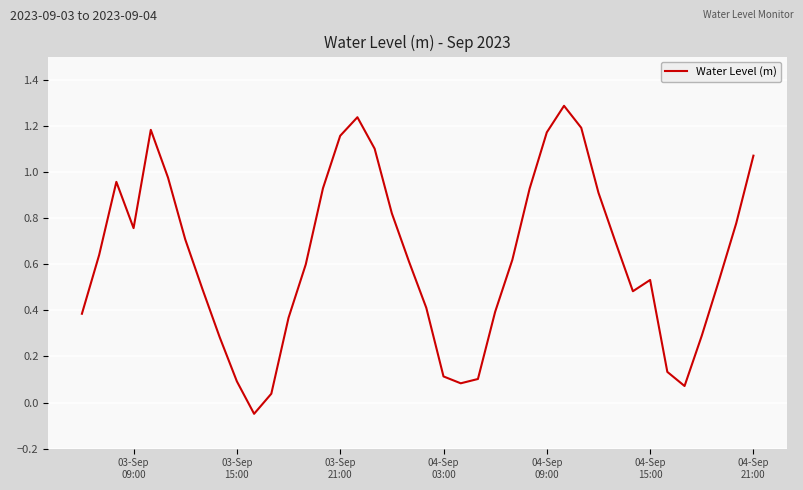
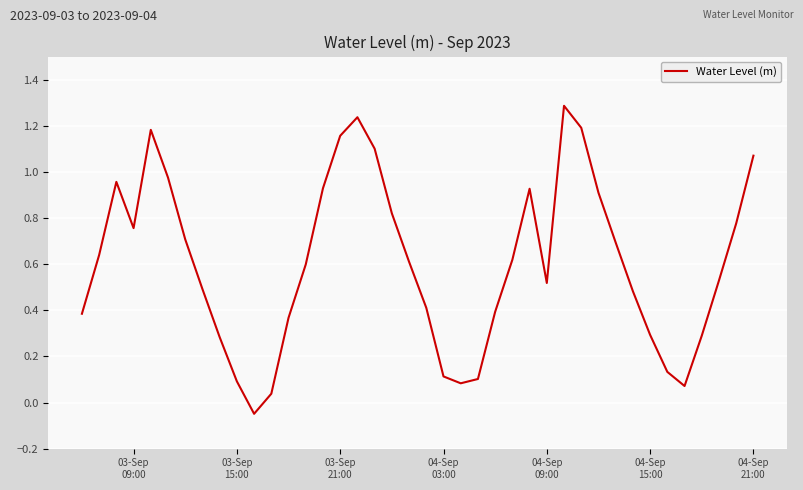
04-Sep 09:00: 1.17 -> 0.52
04-Sep 15:00: 0.53 -> 0.29
